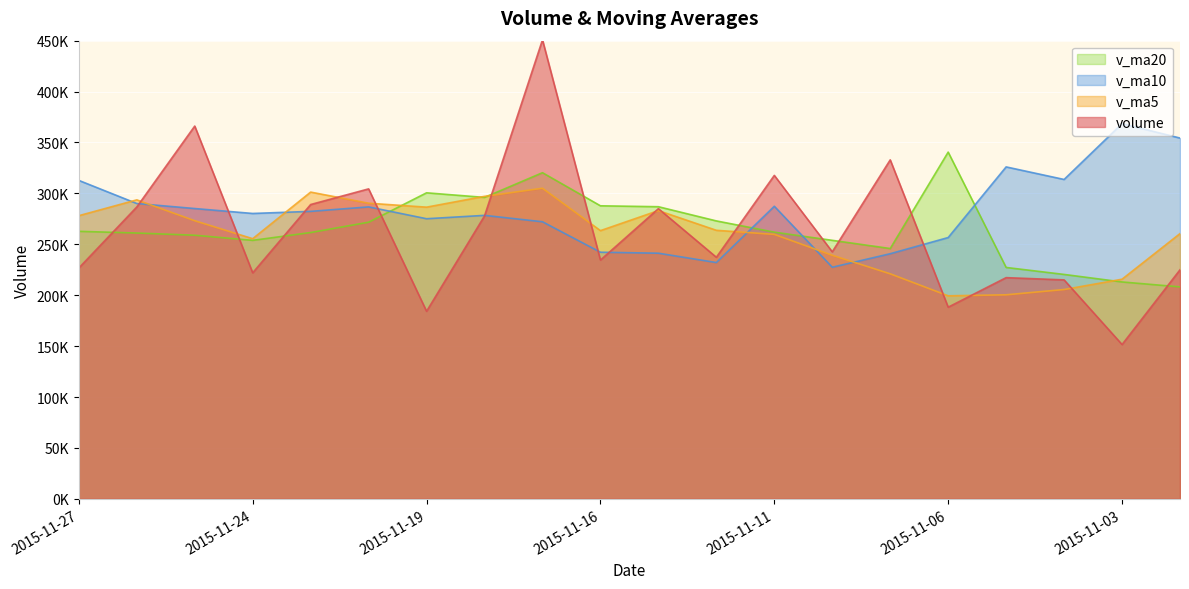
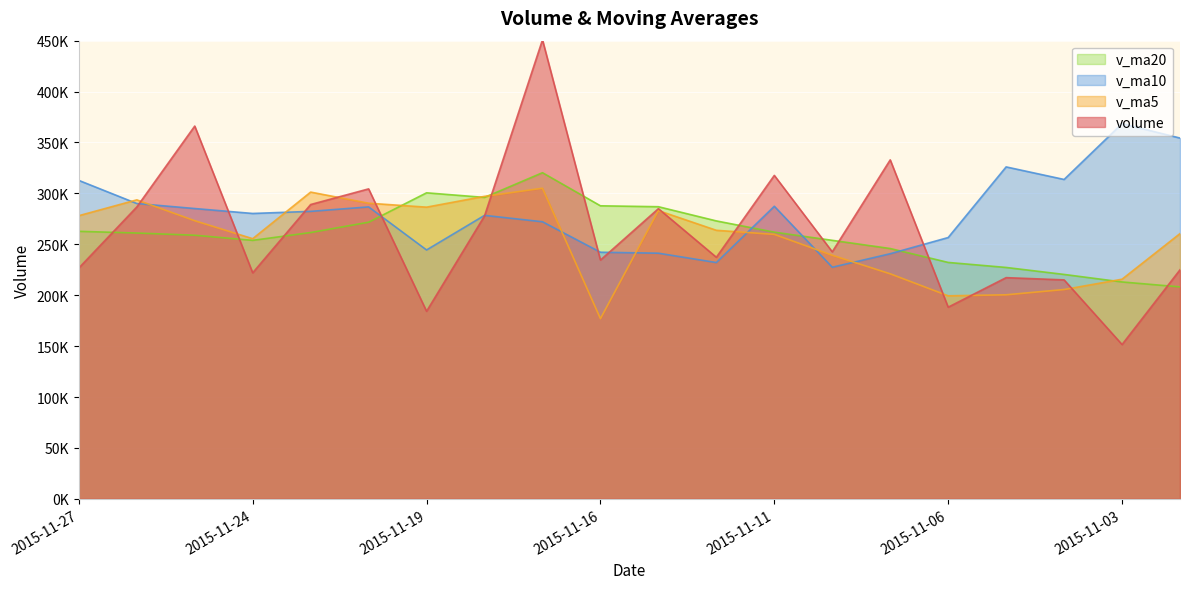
v_ma10, 2015-11-19: 275000 -> 244000
v_ma5, 2015-11-16: 263000 -> 177000
v_ma20, 2015-11-06: 341000 -> 232000
